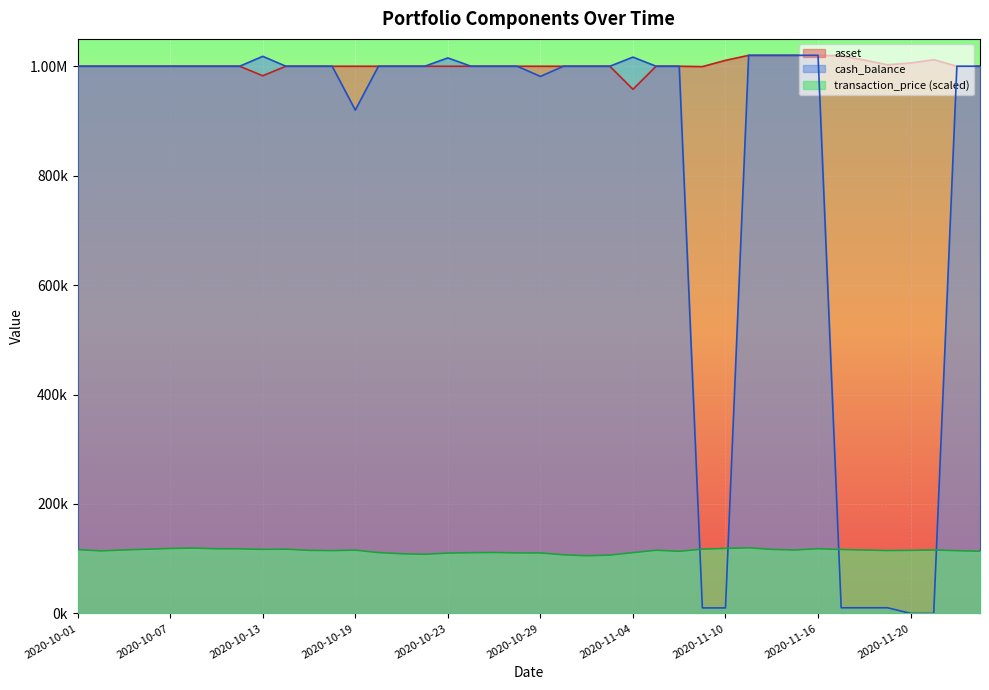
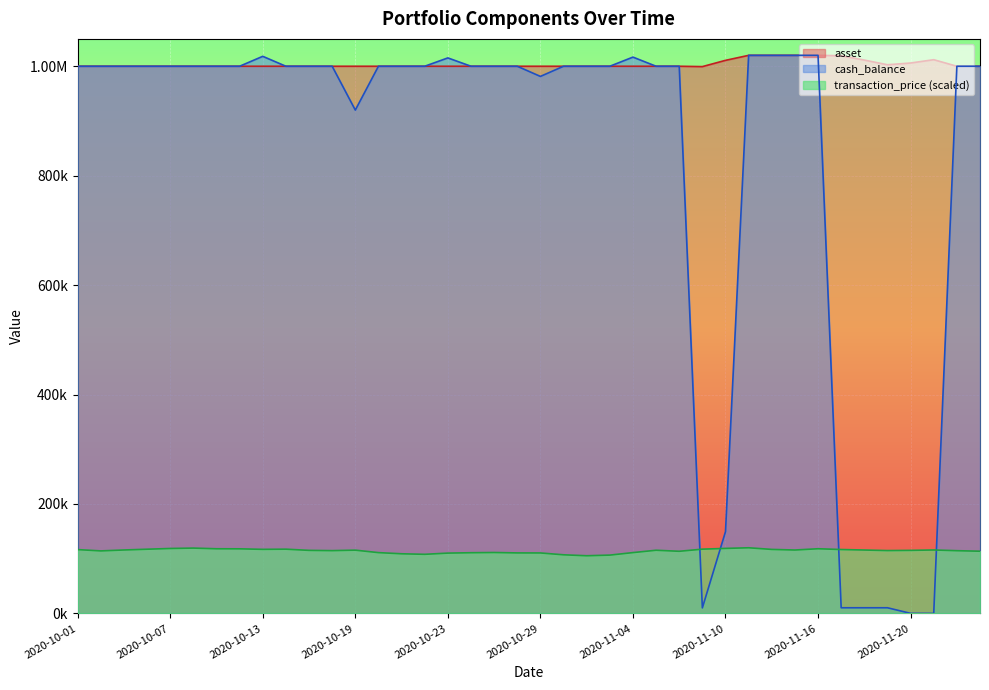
asset, 2020-10-13: 980000 -> 1000000
asset, 2020-11-04: 960000 -> 1000000
cash_balance, 2020-11-10: 10000 -> 150000
